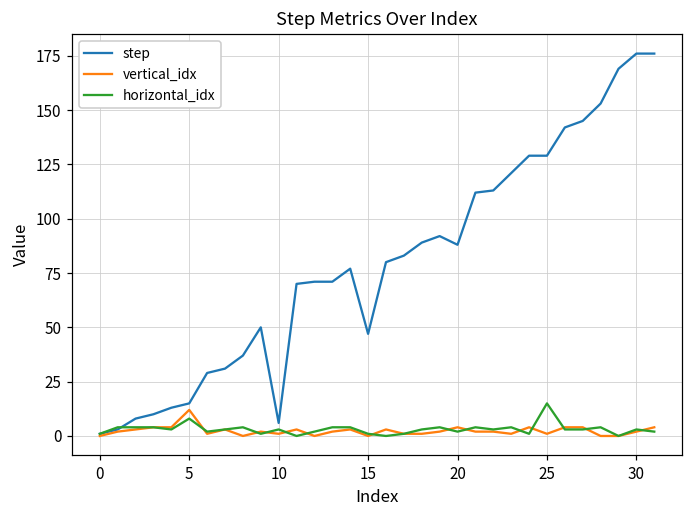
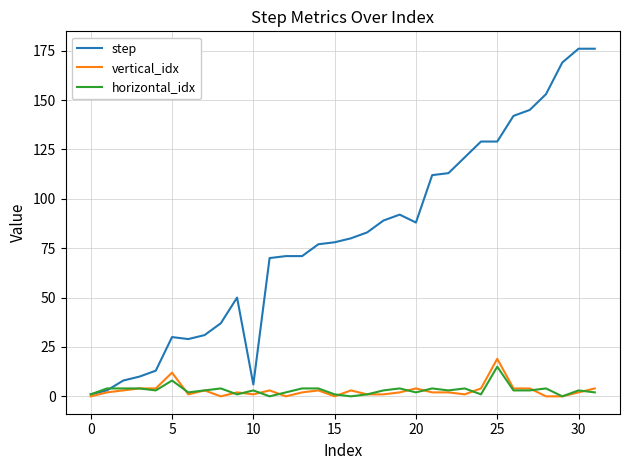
step, 5: 15 -> 30
step, 15: 47 -> 78
vertical_idx, 25: 1 -> 19
